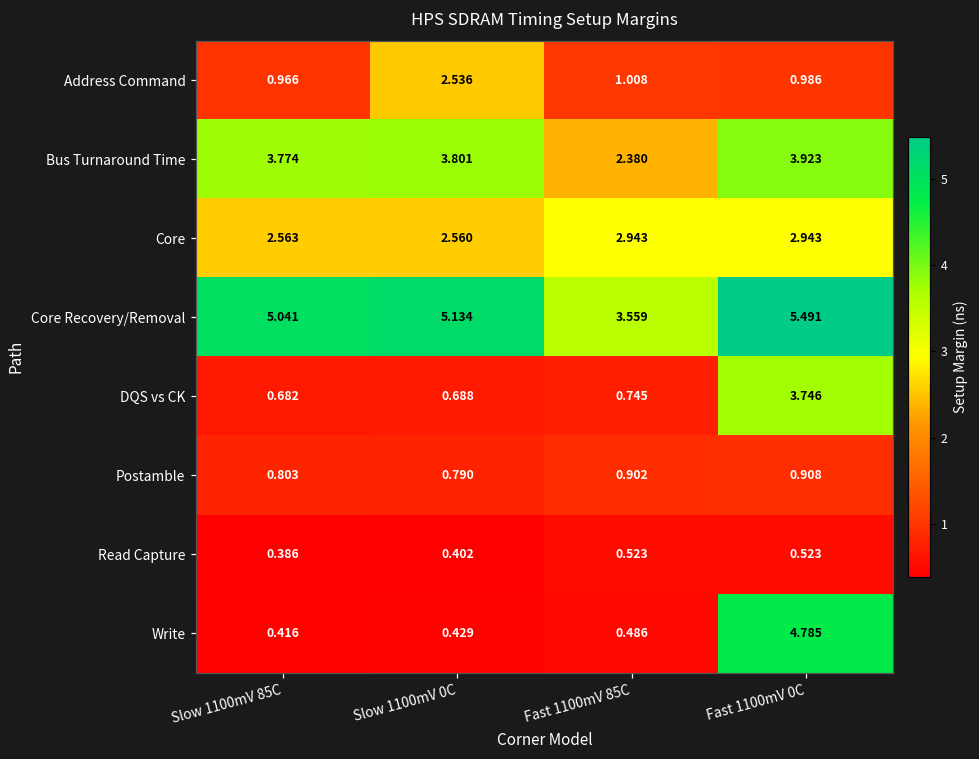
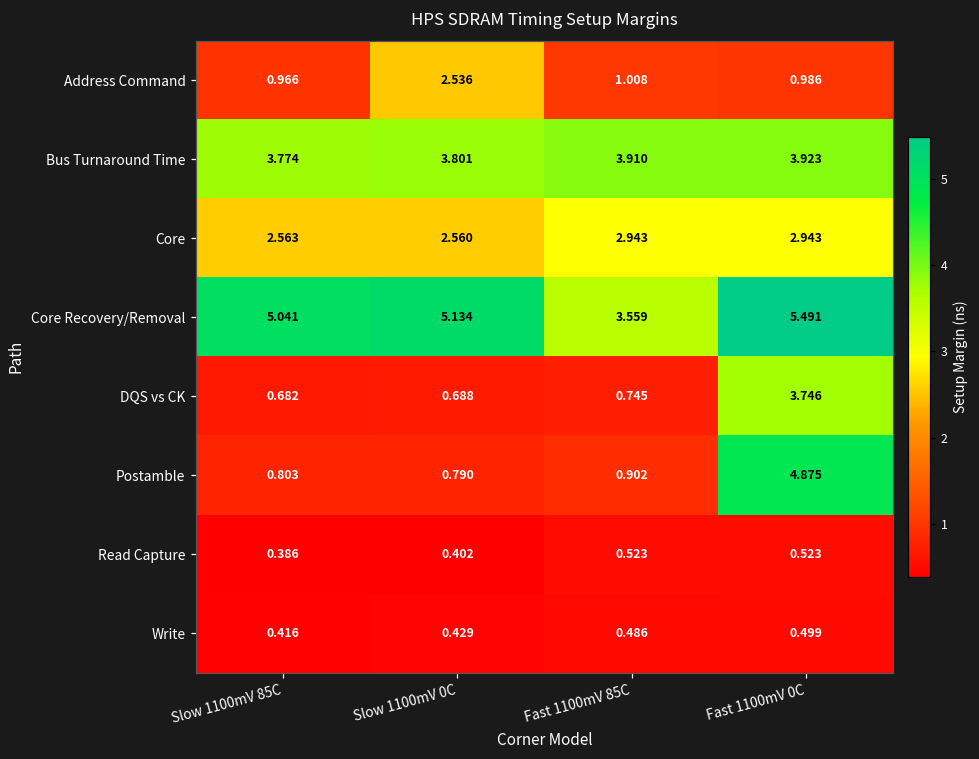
Bus Turnaround Time, Fast 1100mV 85C: 2.380 -> 3.910
Postamble, Fast 1100mV 0C: 0.908 -> 4.875
Write, Fast 1100mV 0C: 4.785 -> 0.499
